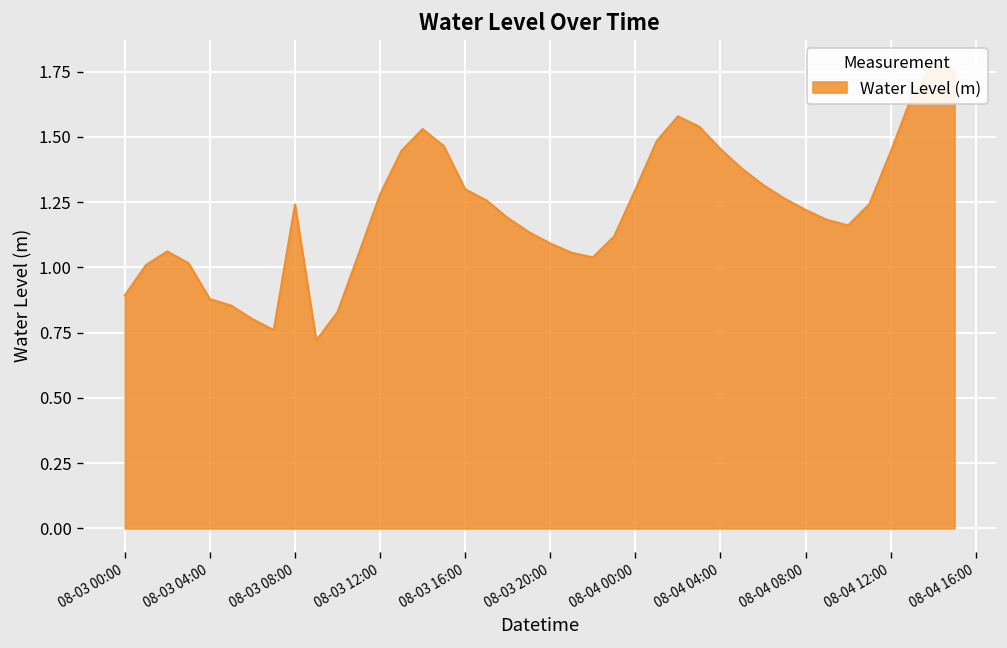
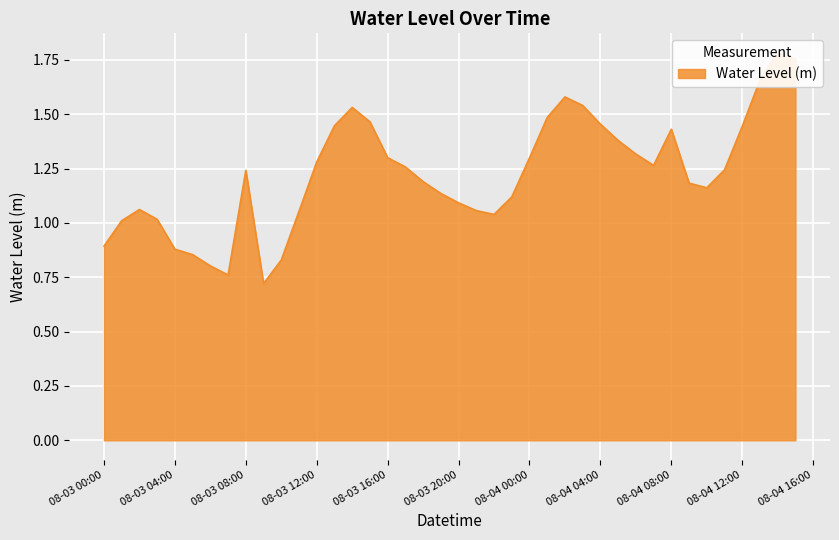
08-04 08:00: 1.22 -> 1.43
